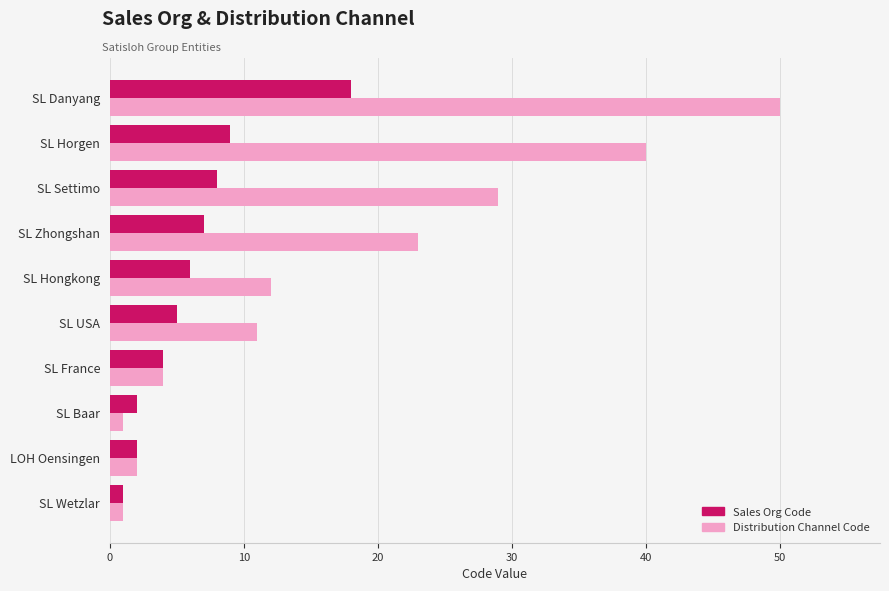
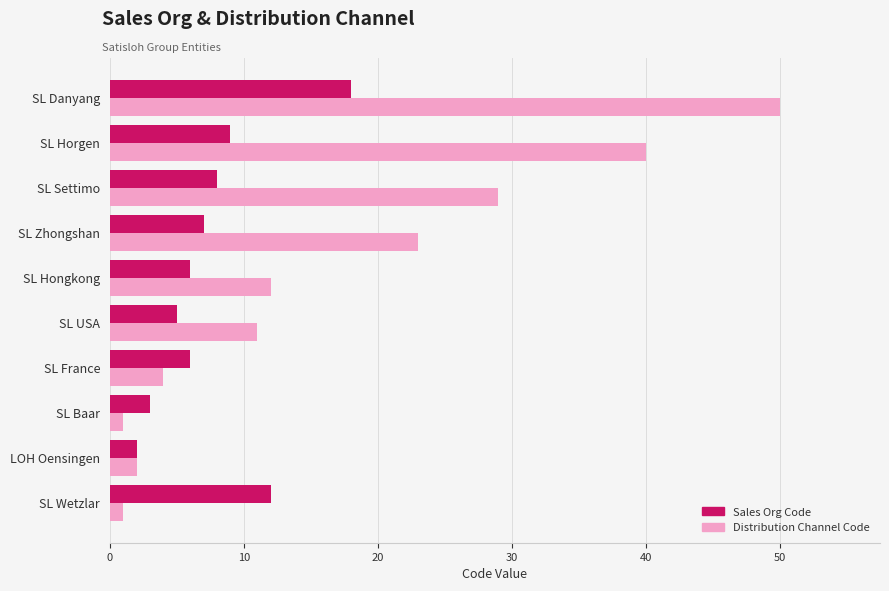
Sales Org Code, SL France: 4 -> 6
Sales Org Code, SL Baar: 2 -> 3
Sales Org Code, SL Wetzlar: 1 -> 12
